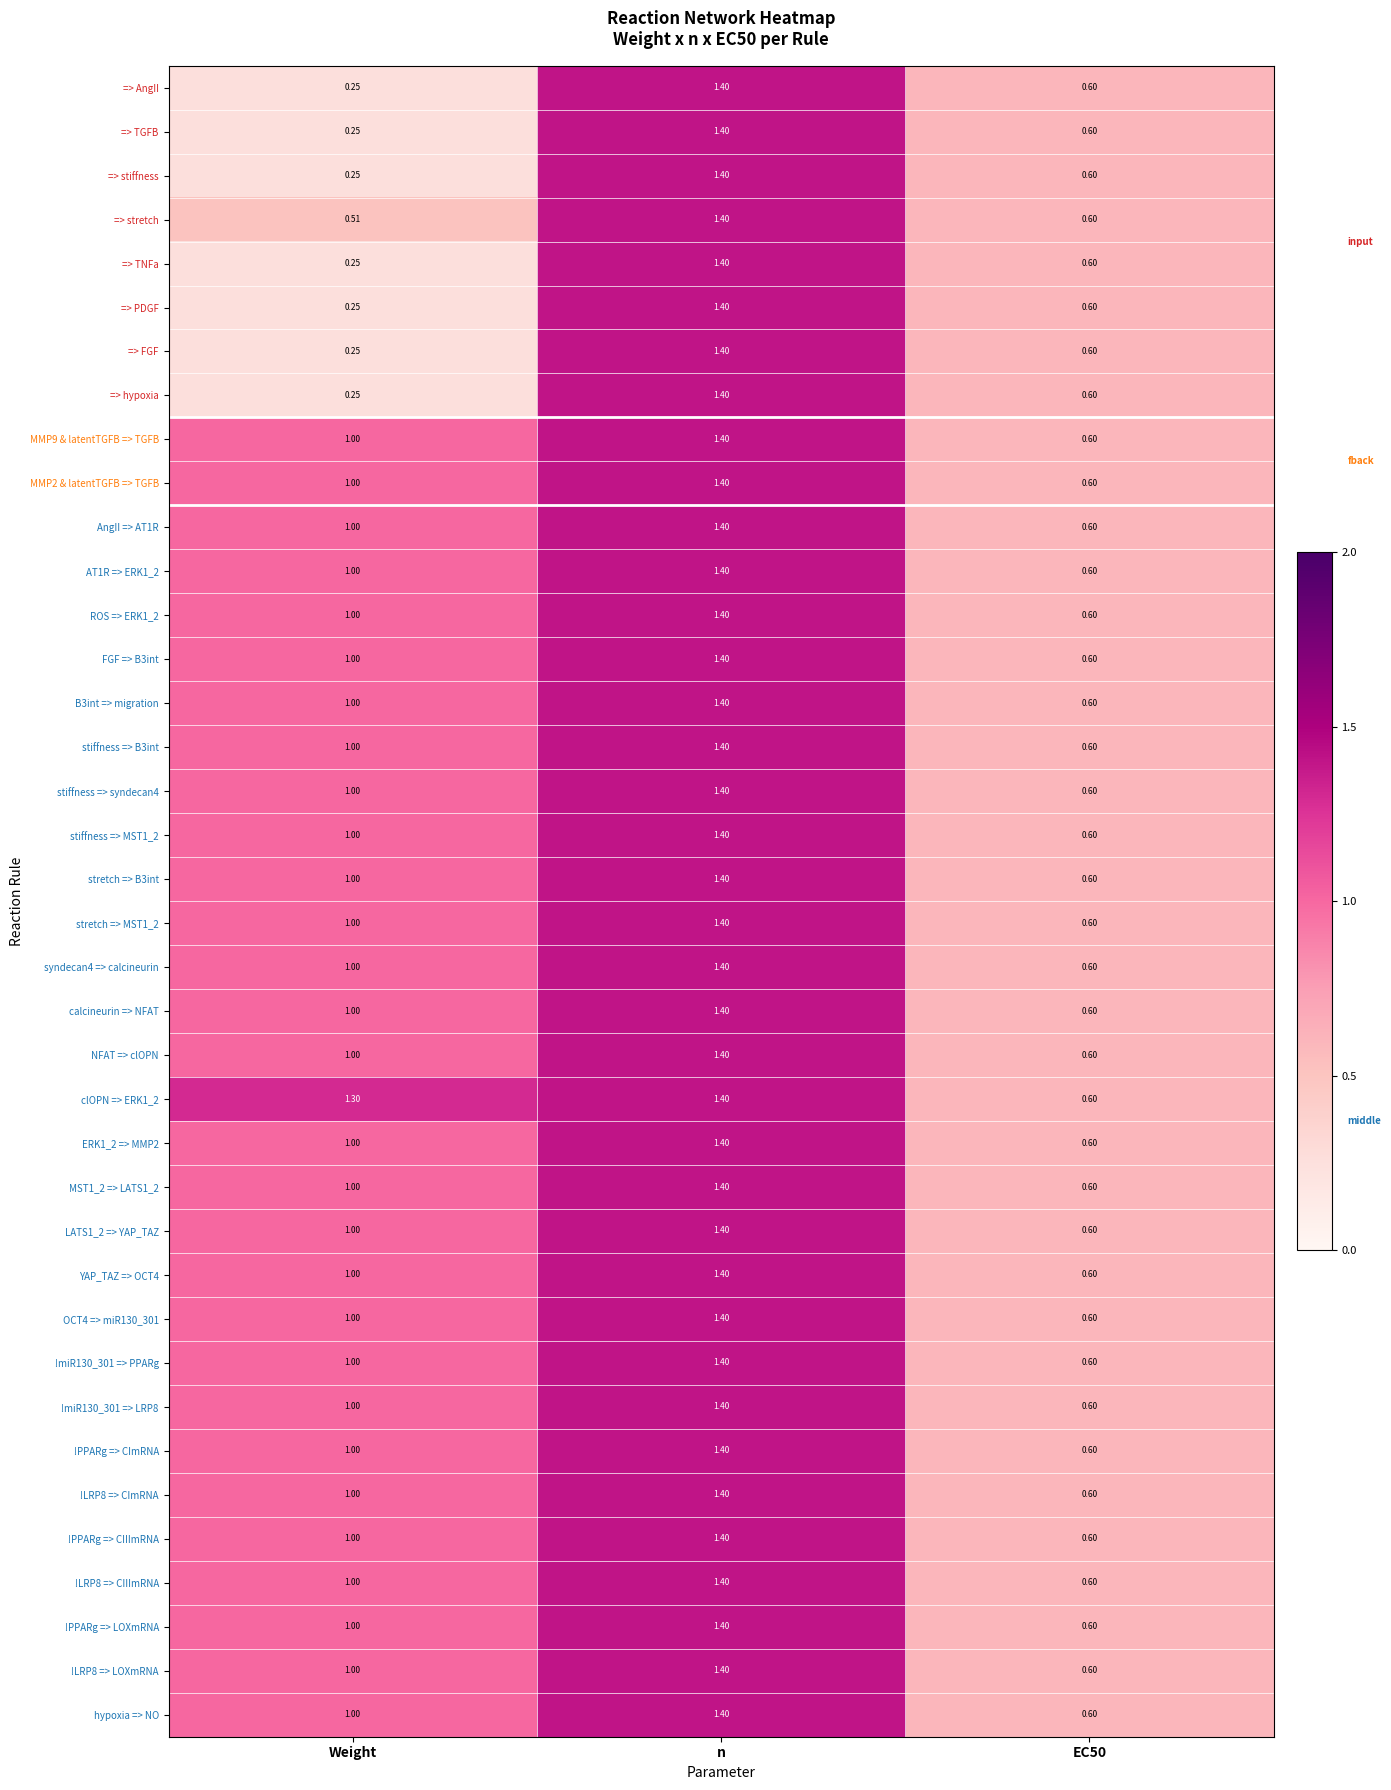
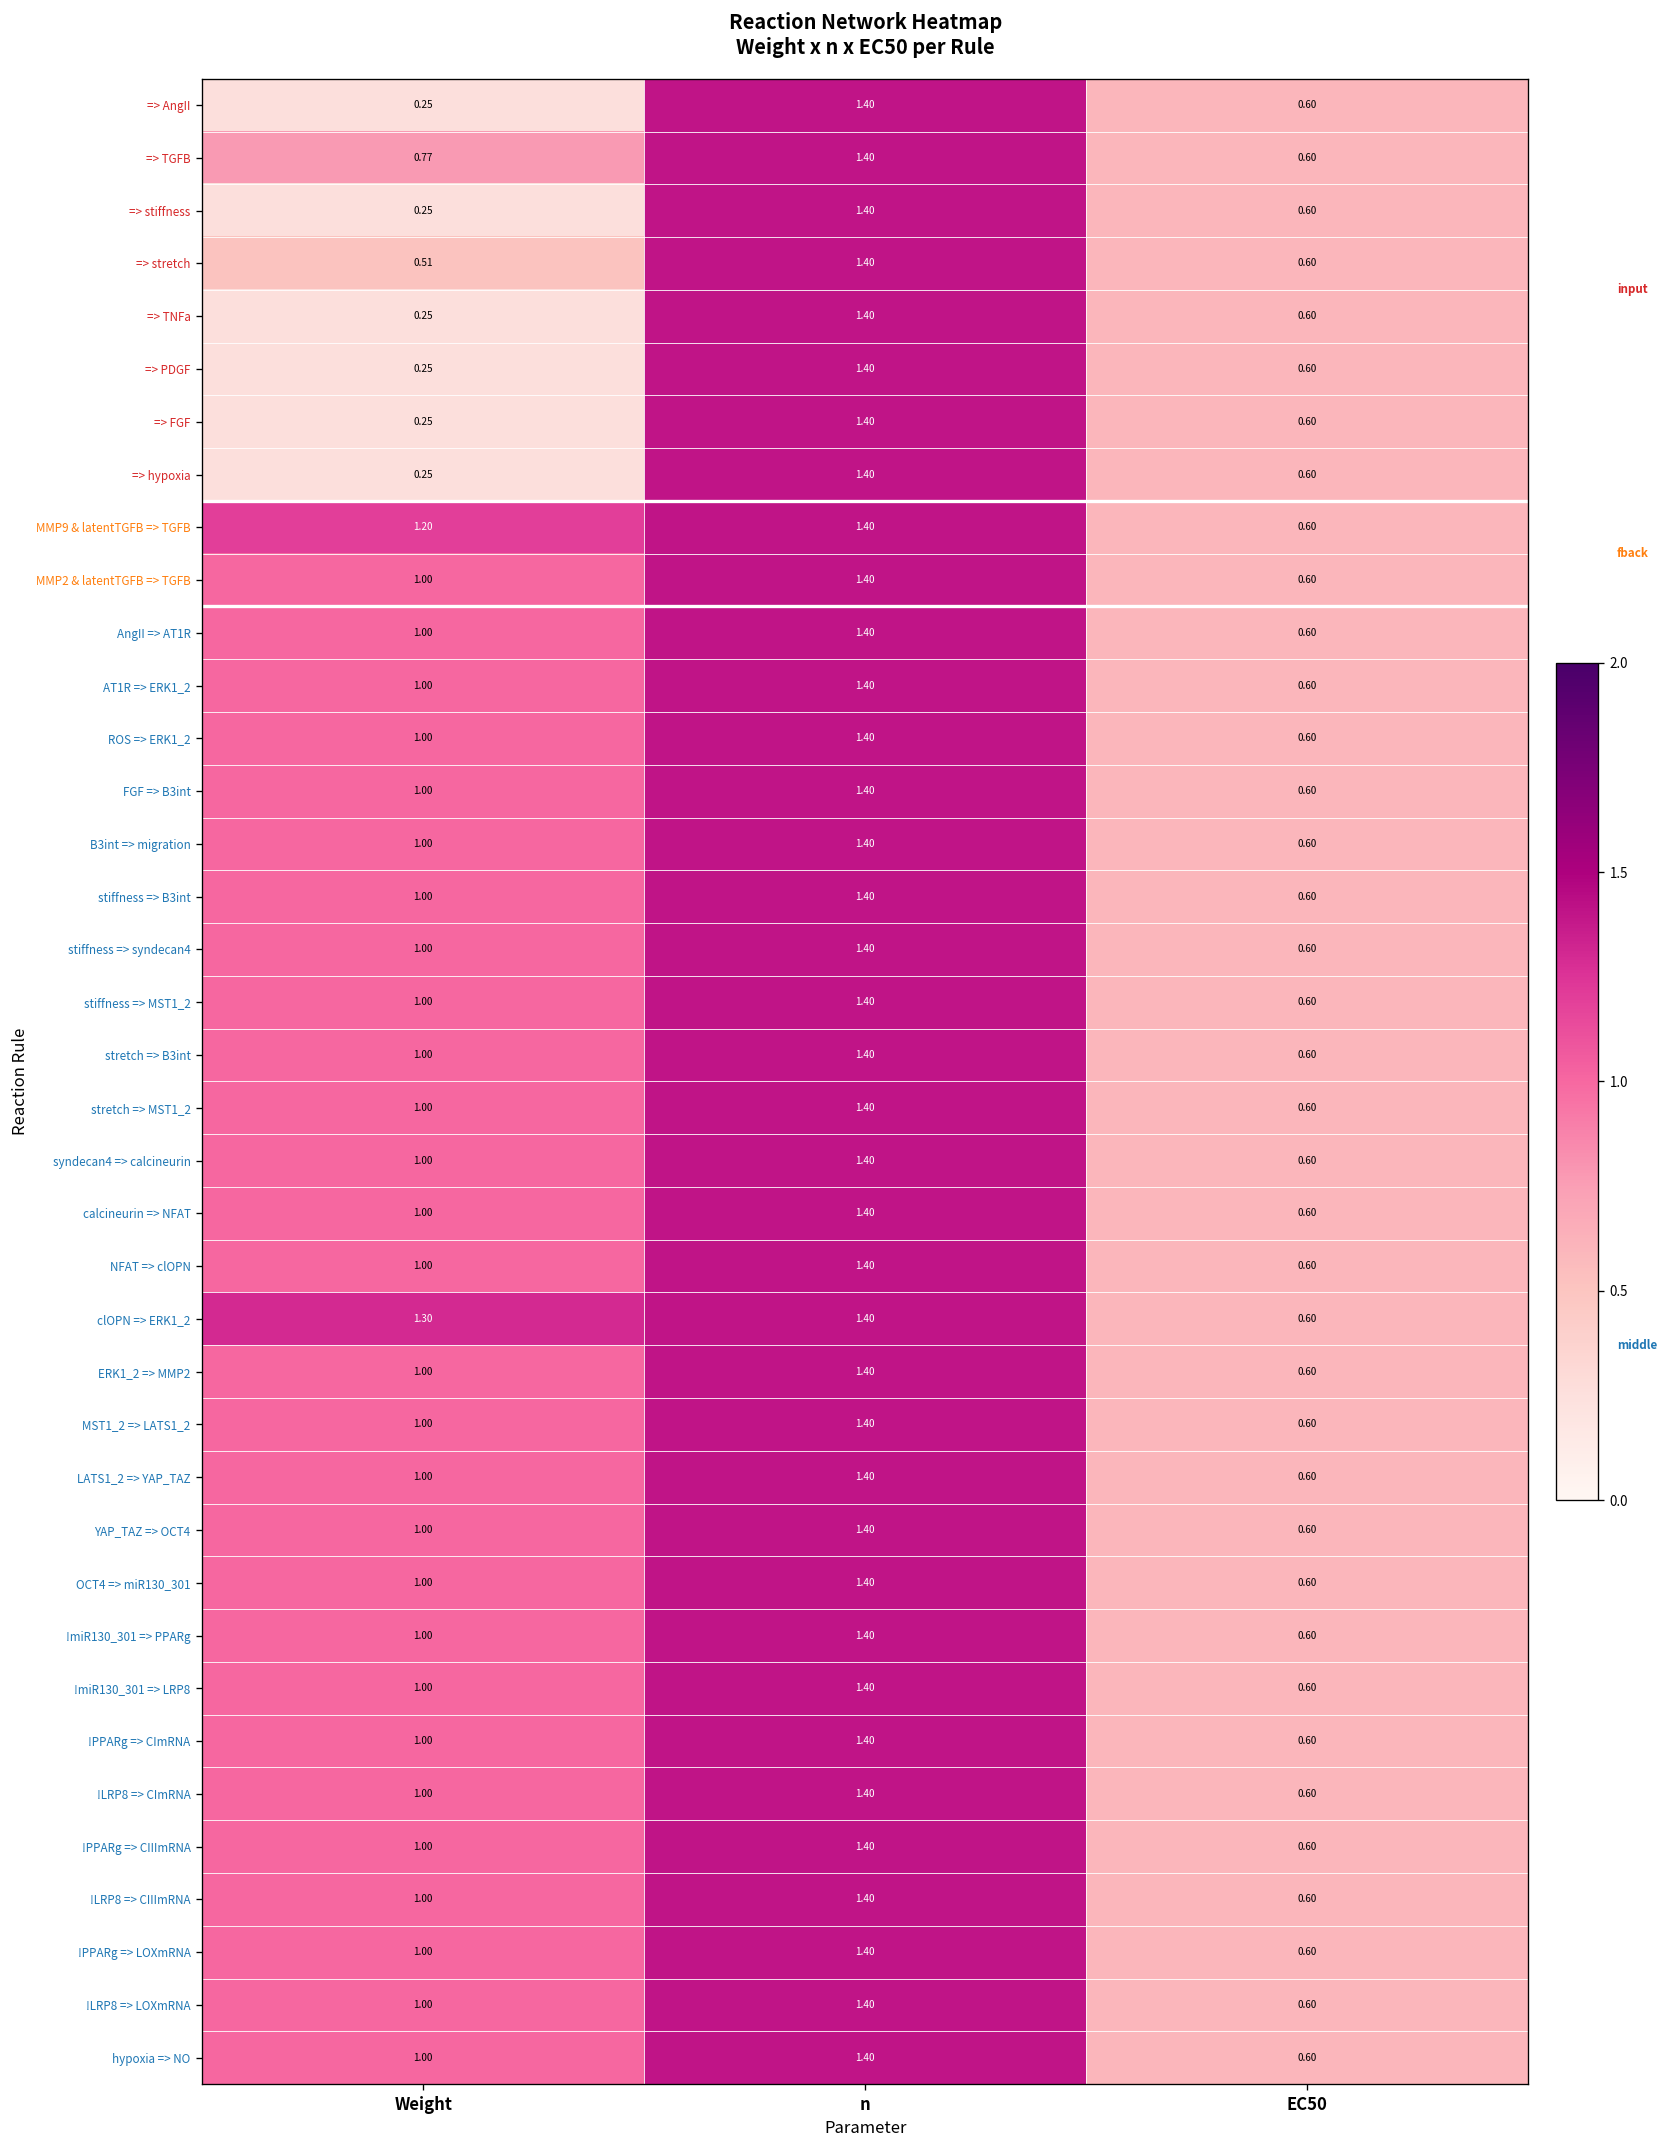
=> TGFB, Weight: 0.25 -> 0.77
MMP9 & latentTGFB => TGFB, Weight: 1.00 -> 1.20
